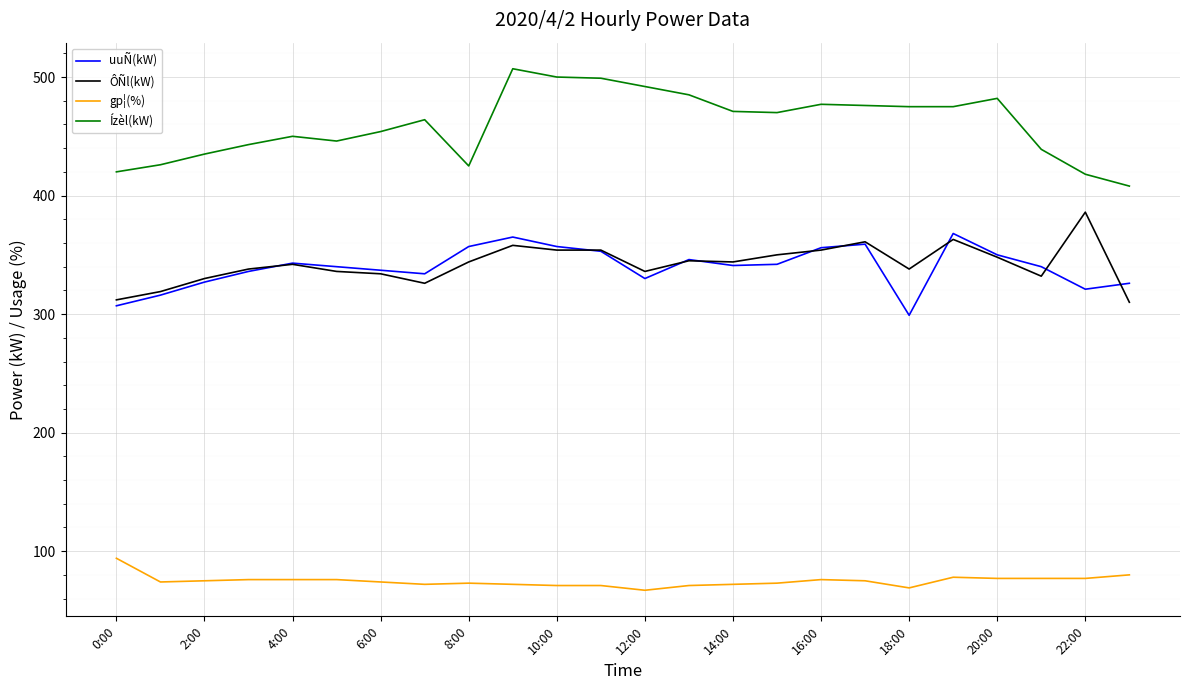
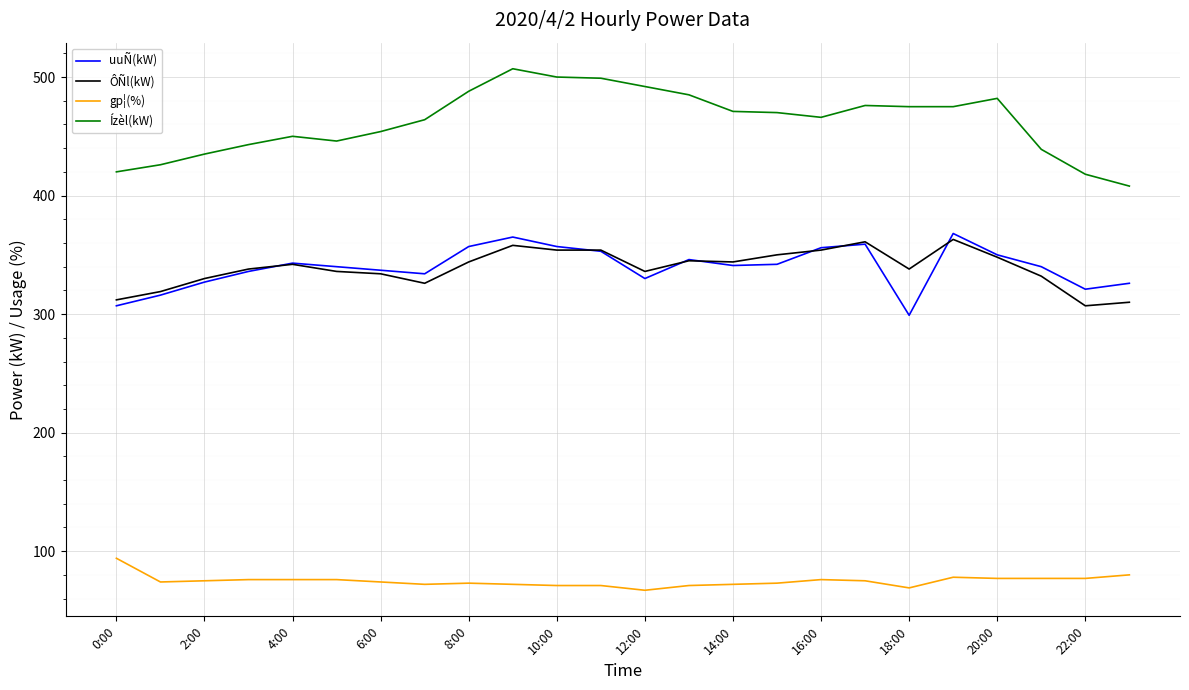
Ízèl(kW), 8:00: 425 -> 488
Ízèl(kW), 16:00: 477 -> 466
ÔÑl(kW), 22:00: 386 -> 307
